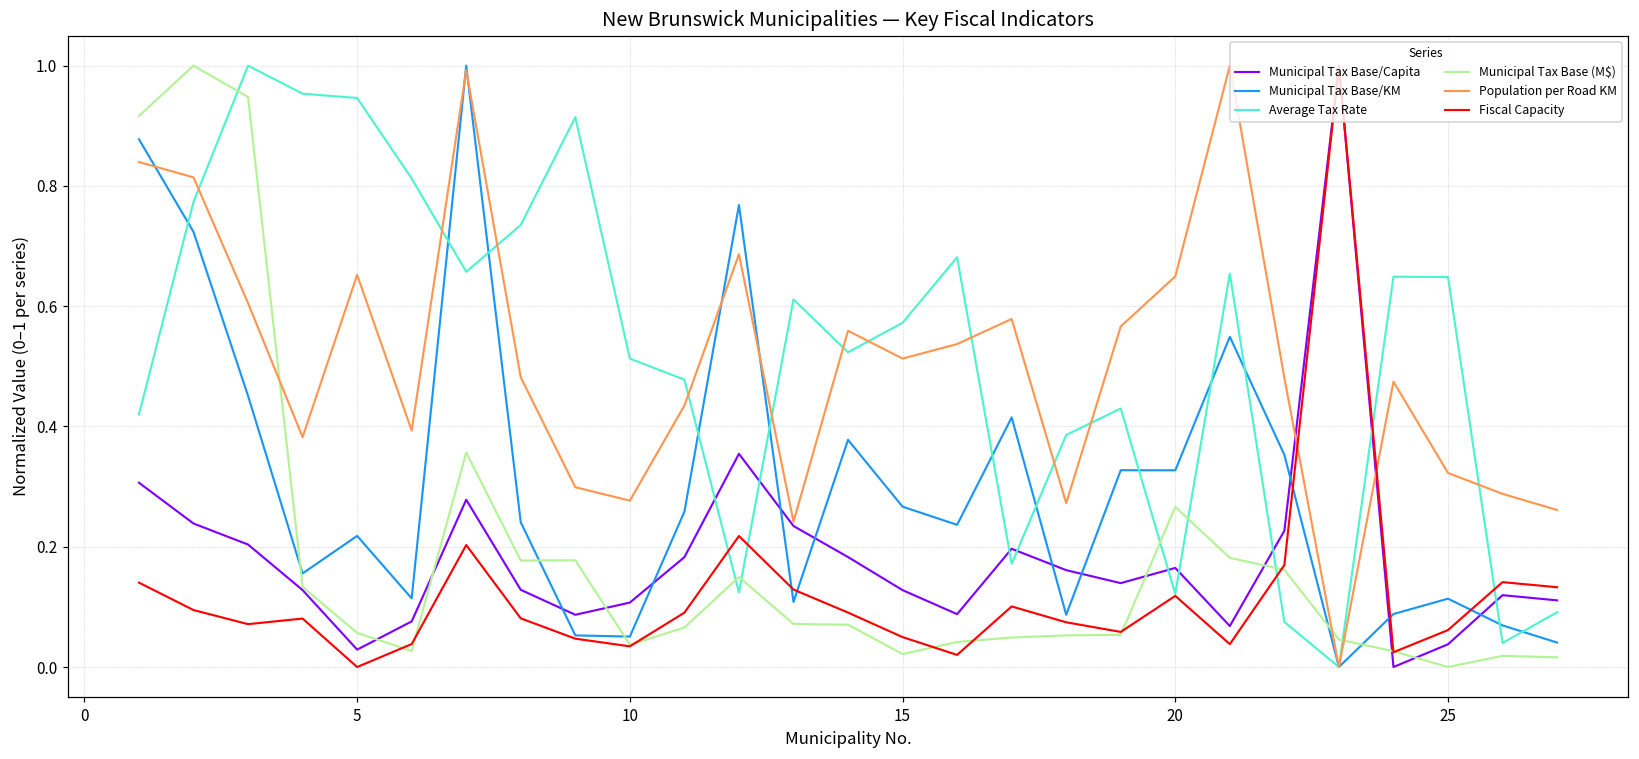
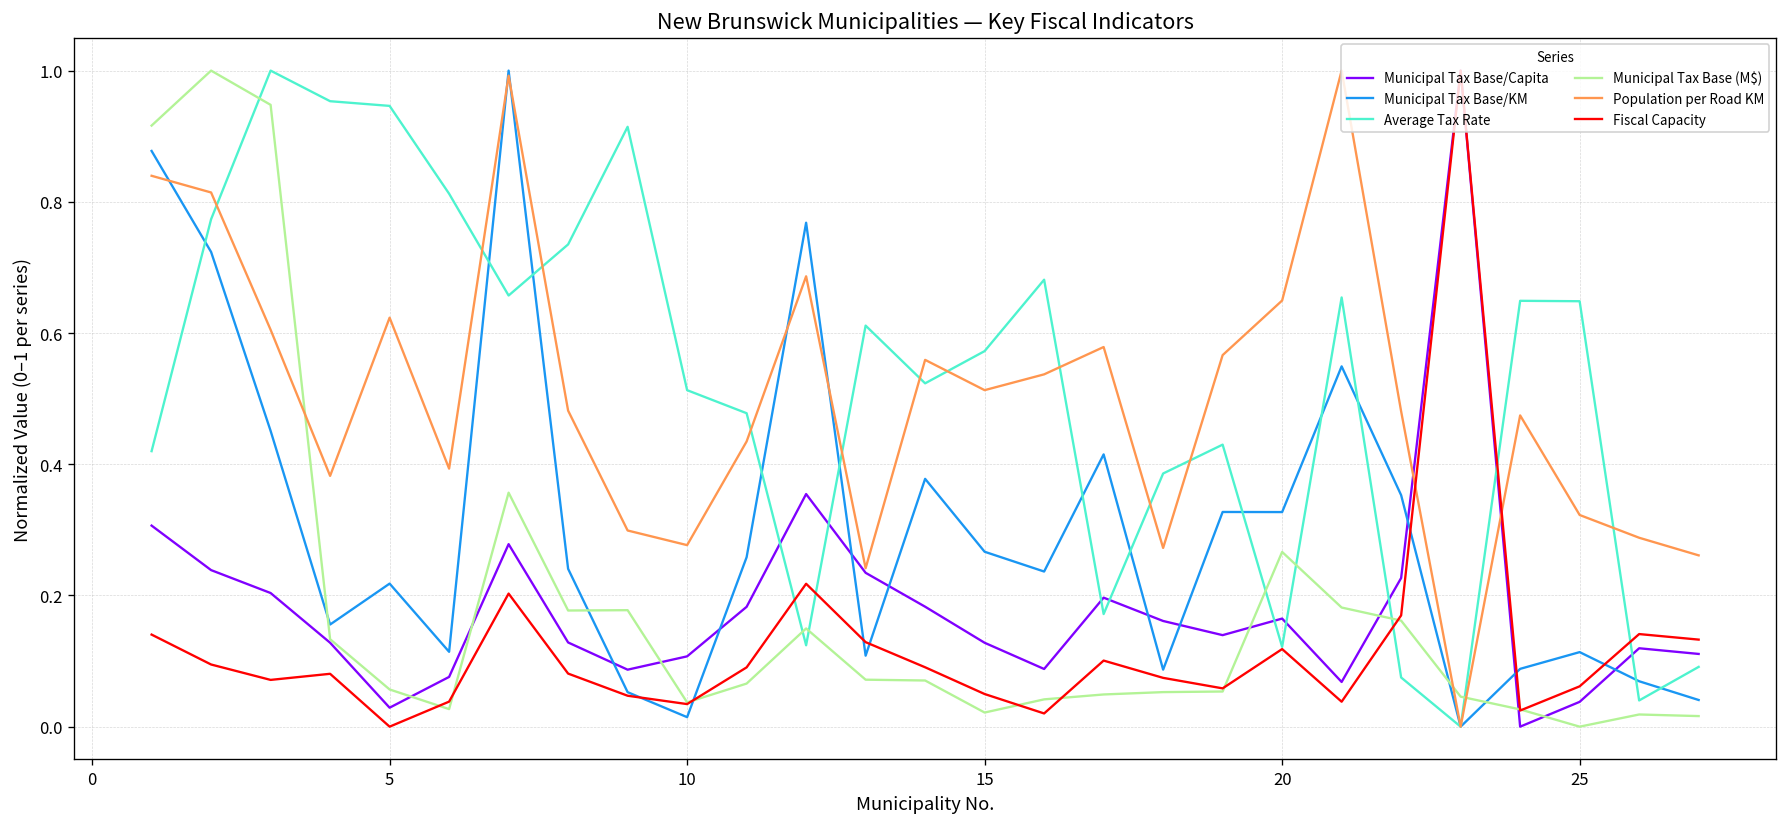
Population per Road KM, 5: 0.65 -> 0.62
Municipal Tax Base/KM, 10: 0.05 -> 0.01
